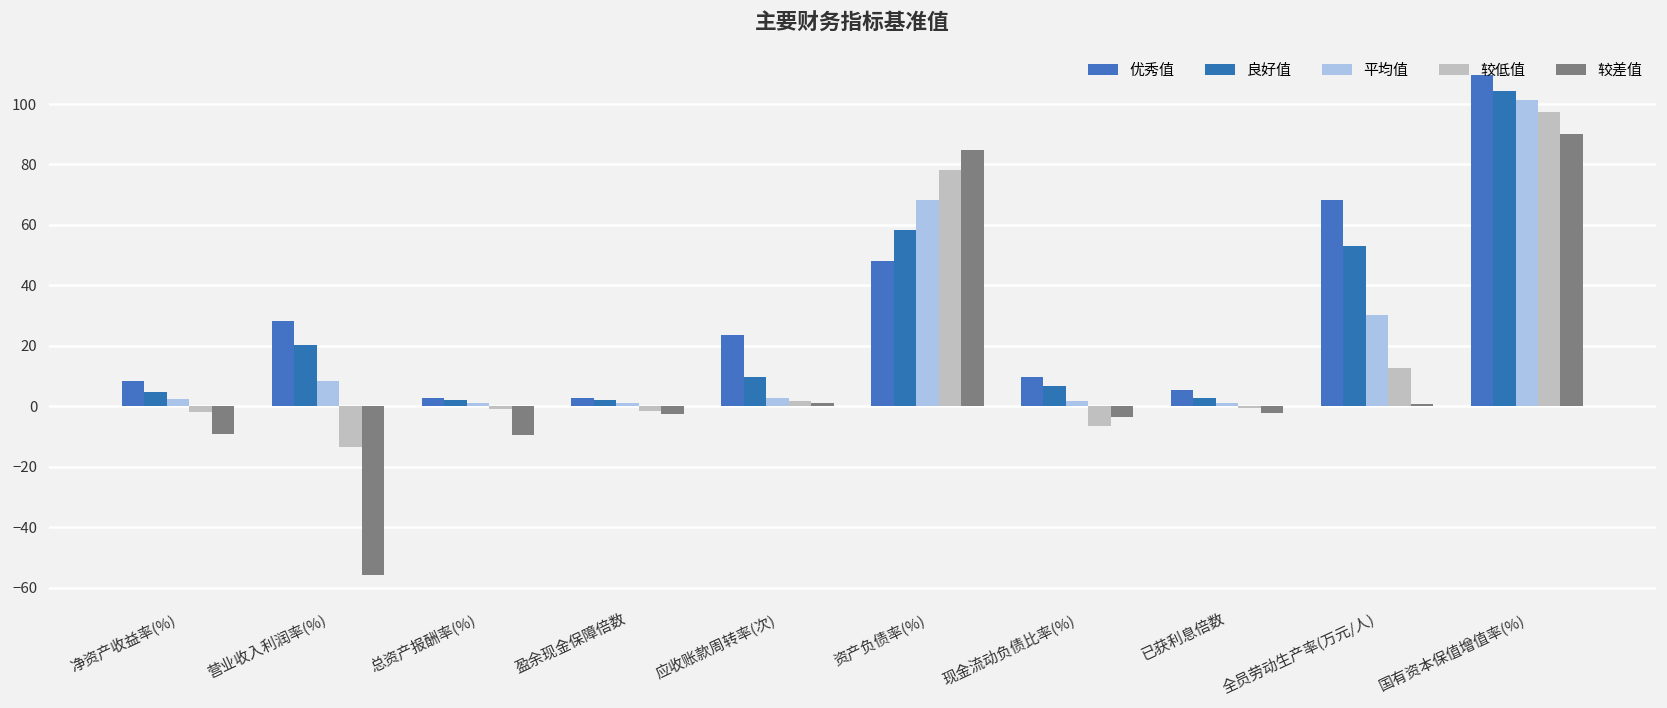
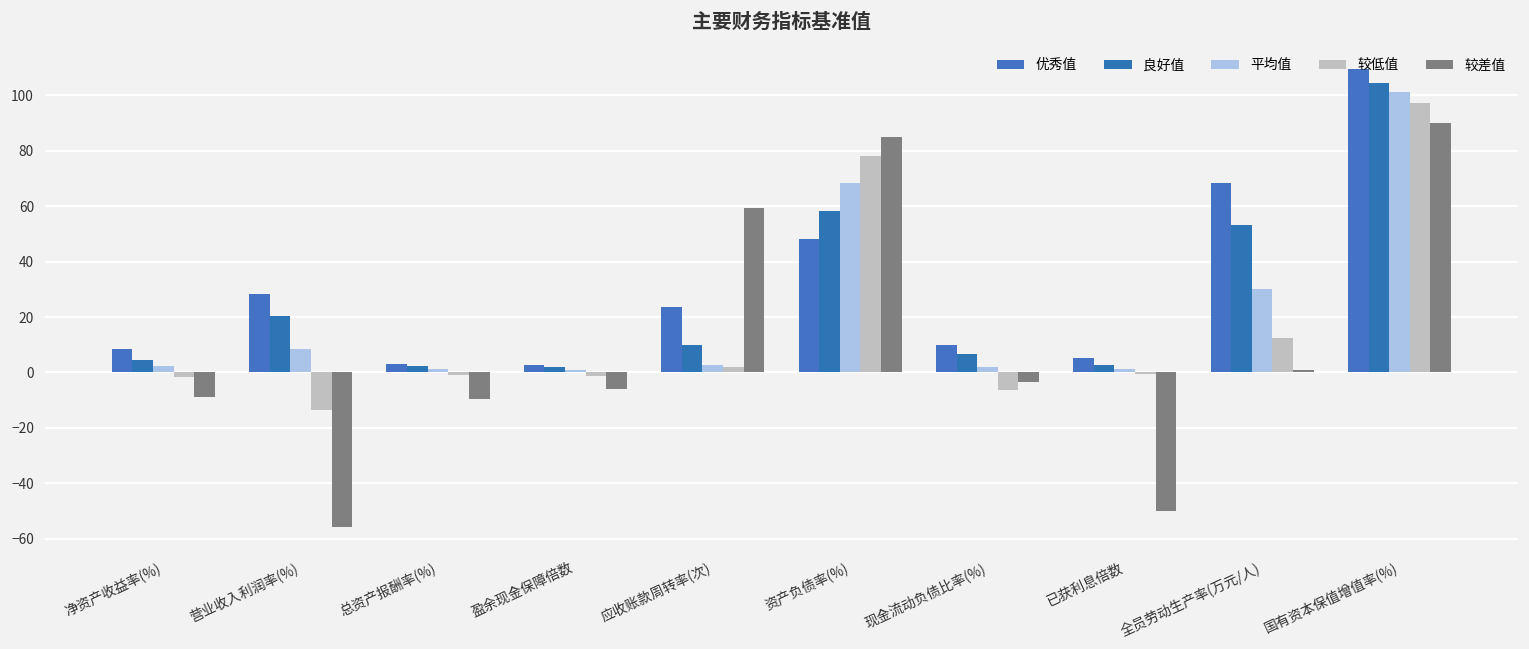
较差值, 盈余现金保障倍数: -2 -> -6
较差值, 应收账款周转率(次): 1 -> 59
较差值, 已获利息倍数: -2 -> -50
